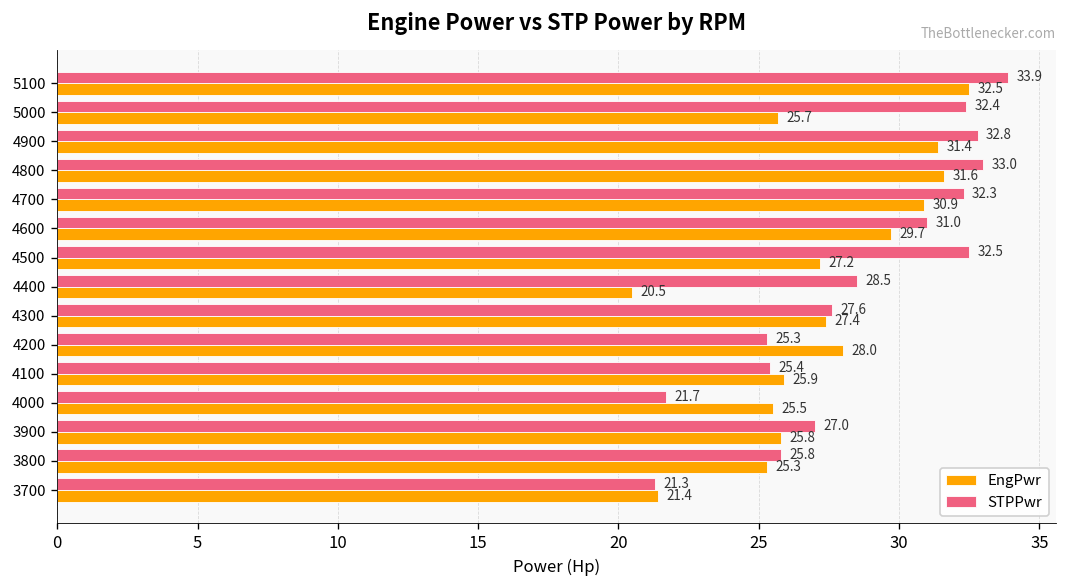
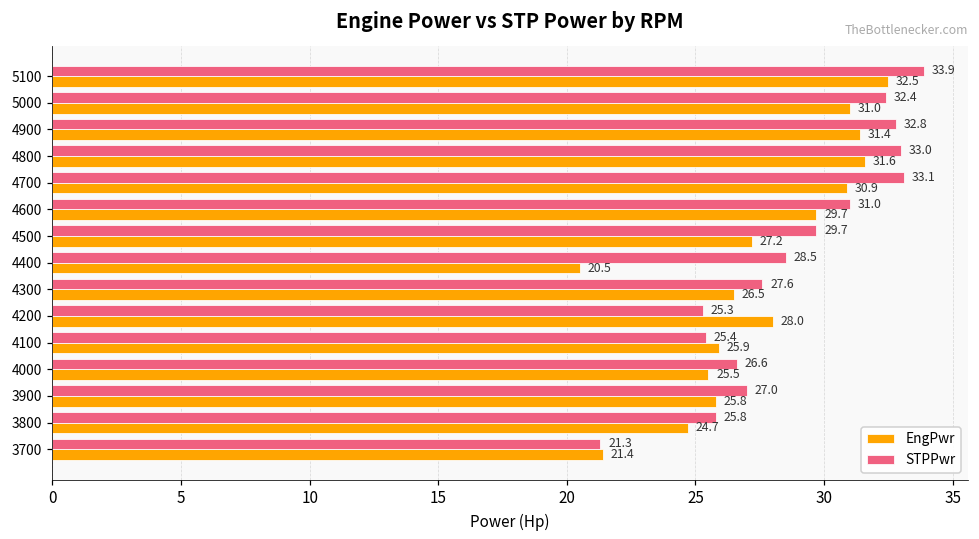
EngPwr, 5000: 25.7 -> 31.0
STPPwr, 4700: 32.3 -> 33.1
STPPwr, 4500: 32.5 -> 29.7
EngPwr, 4300: 27.4 -> 26.5
STPPwr, 4000: 21.7 -> 26.6
EngPwr, 3800: 25.3 -> 24.7
